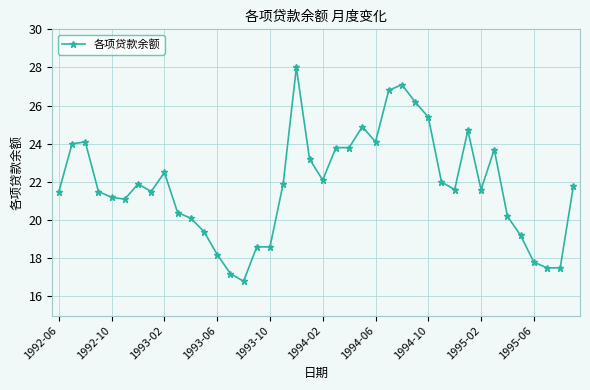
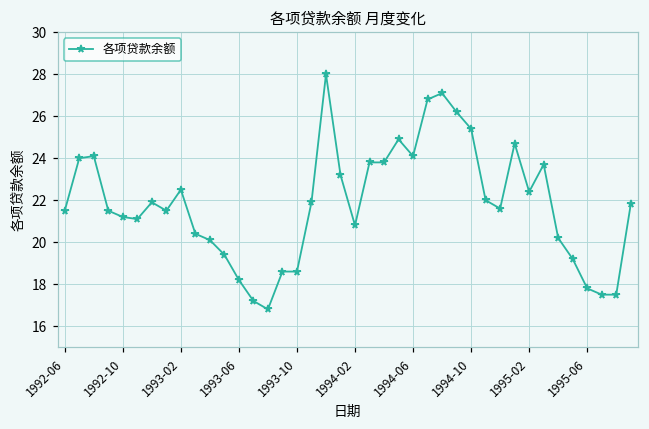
1994-02: 22.1 -> 20.8
1995-02: 21.6 -> 22.4
